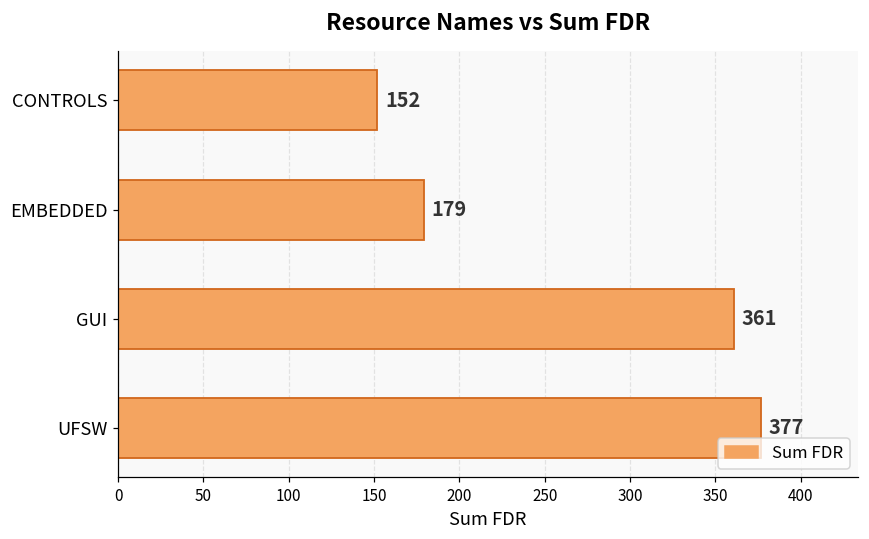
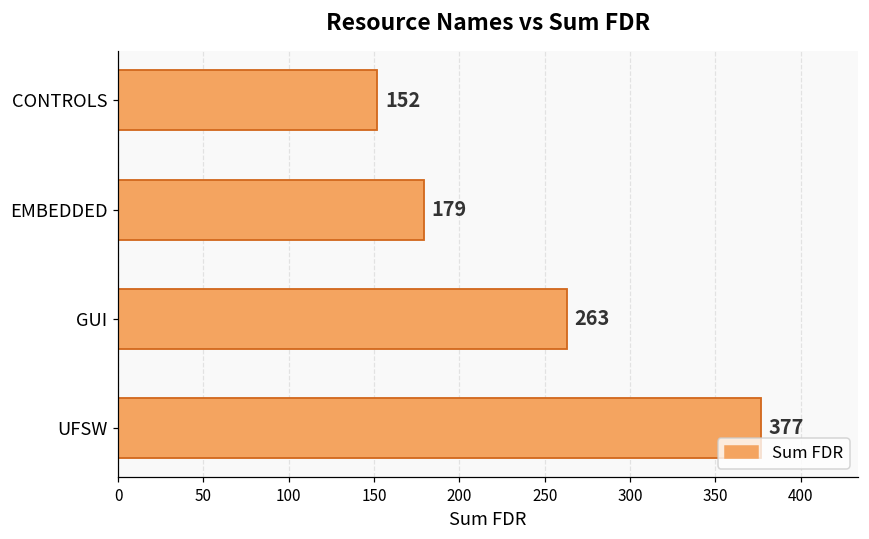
GUI: 361 -> 263
